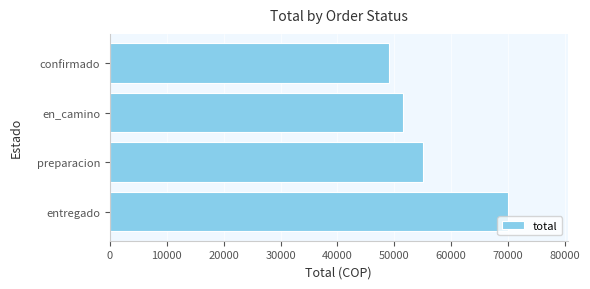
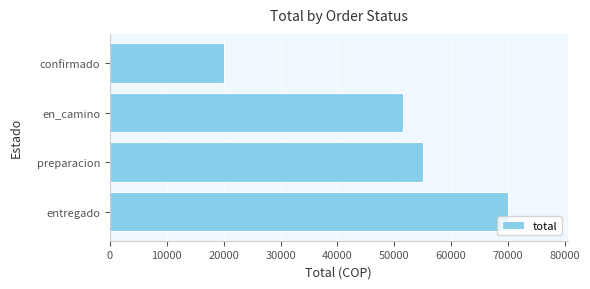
confirmado: 49000 -> 20000
